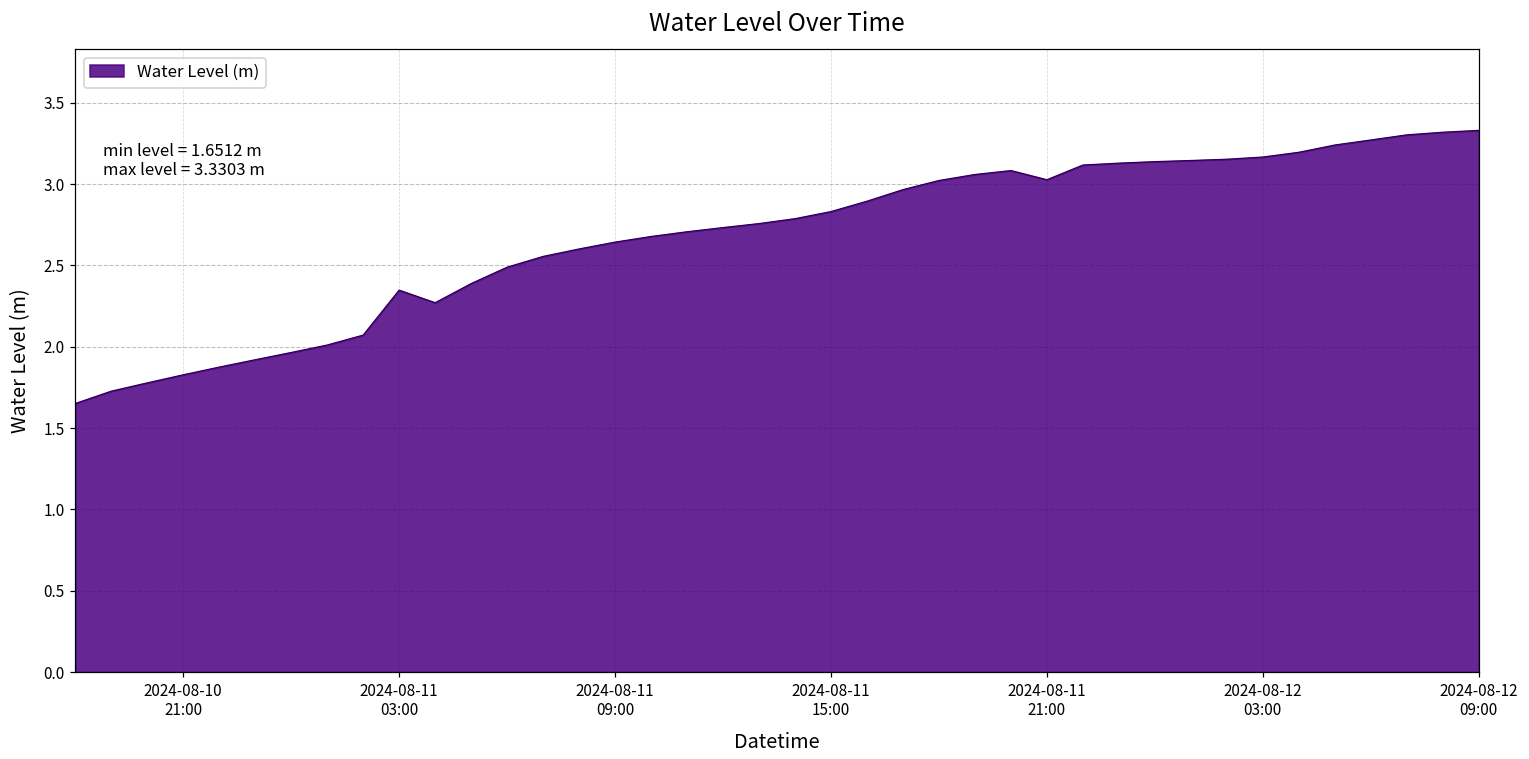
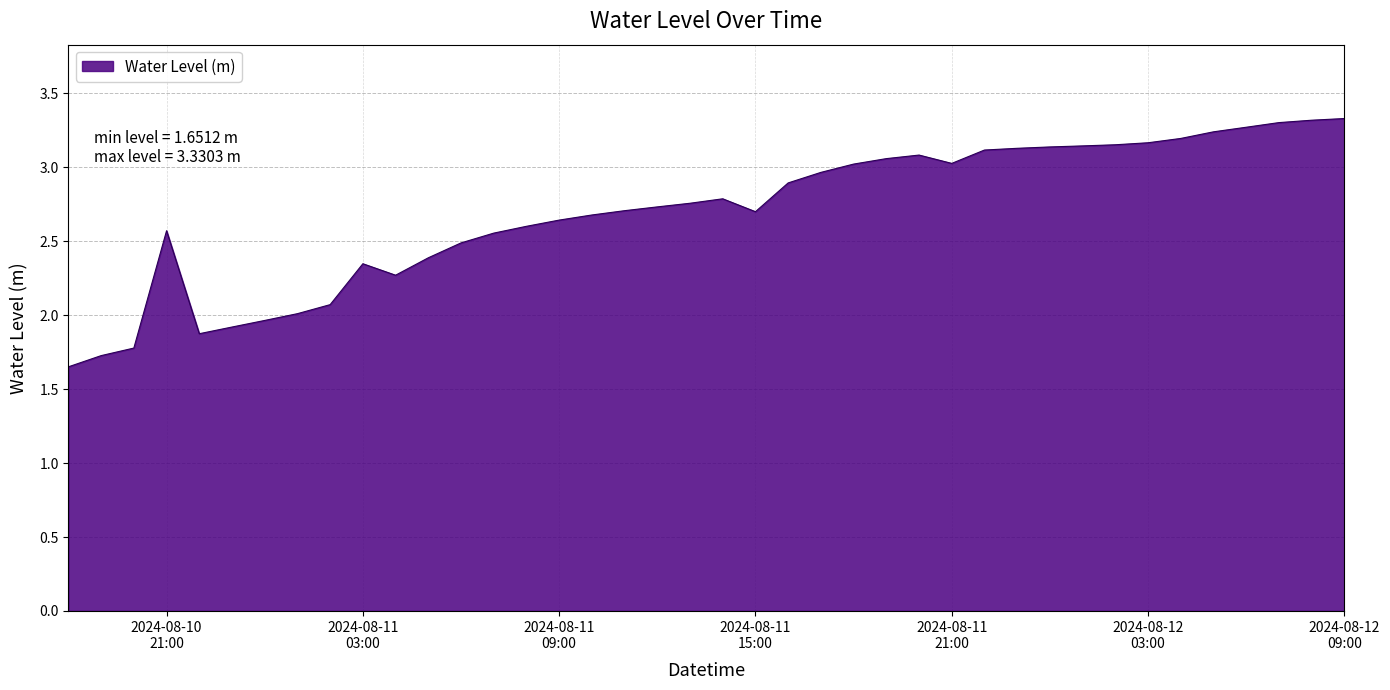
2024-08-10 21:00: 1.83 -> 2.57
2024-08-11 15:00: 2.83 -> 2.70
